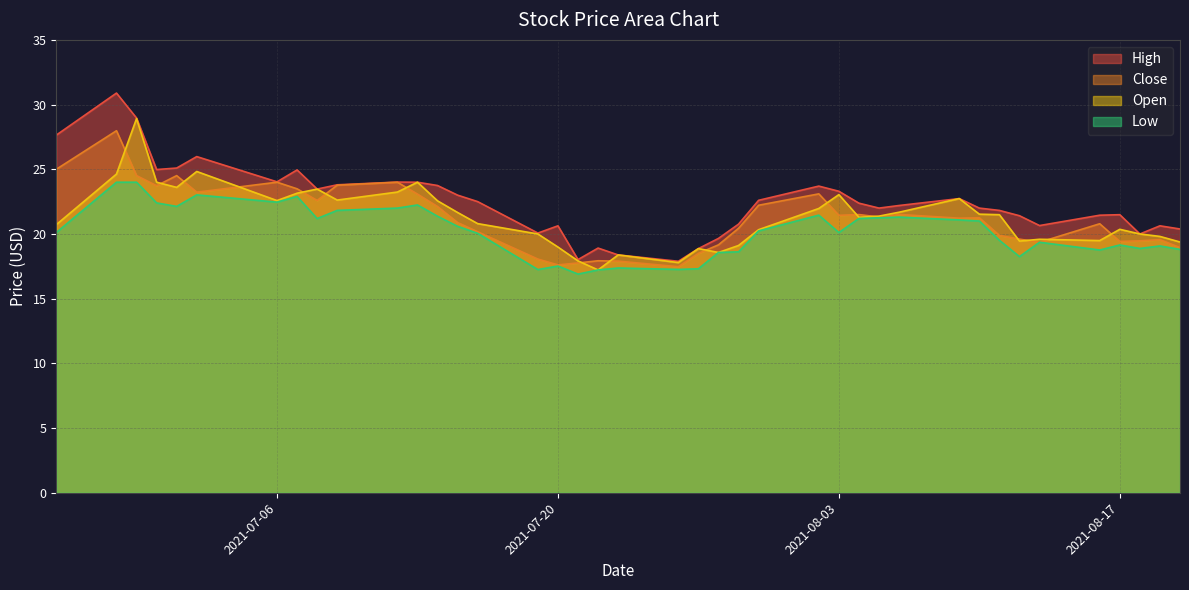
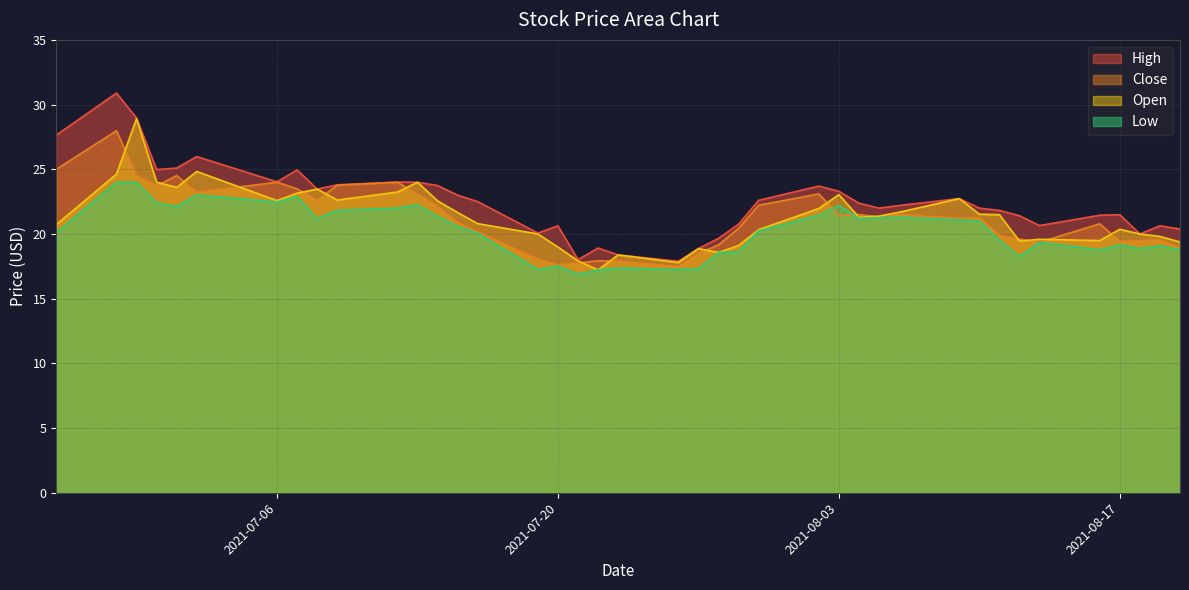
Low, 2021-08-03: 20.1 -> 22.2
